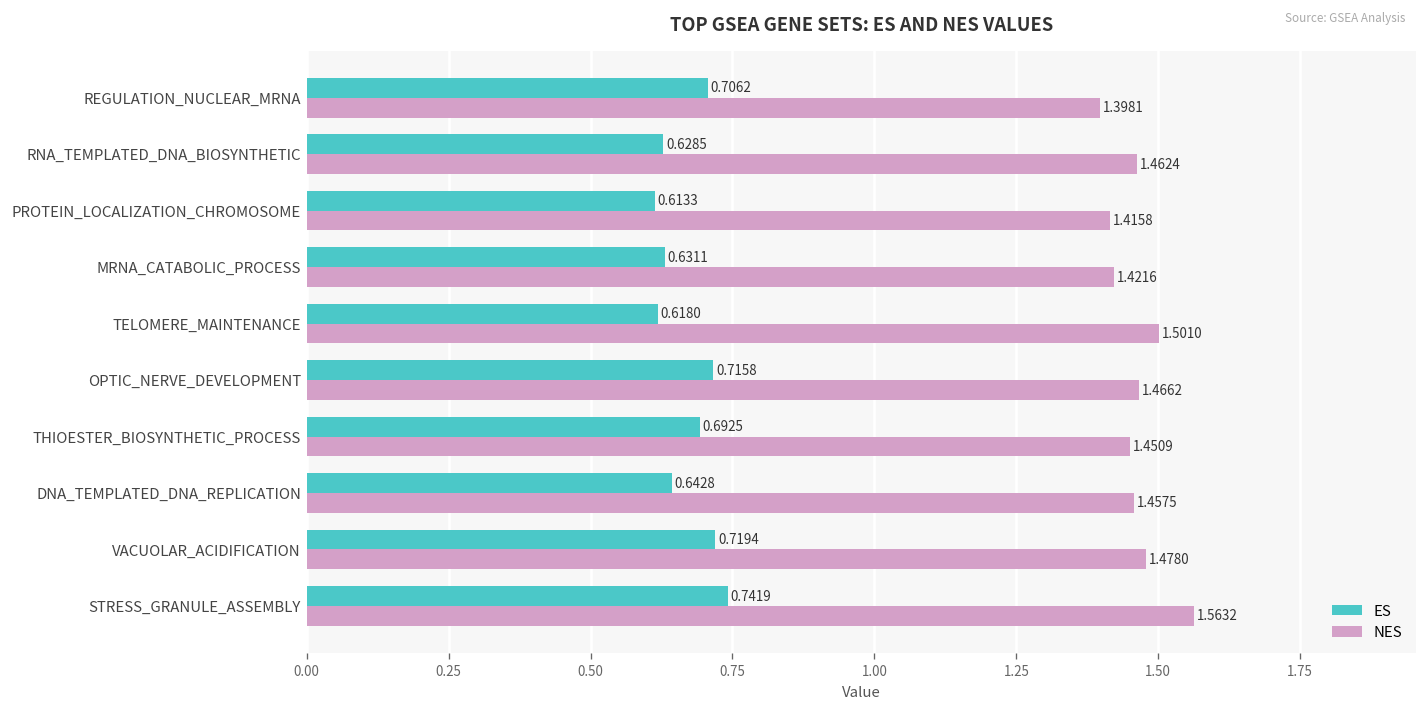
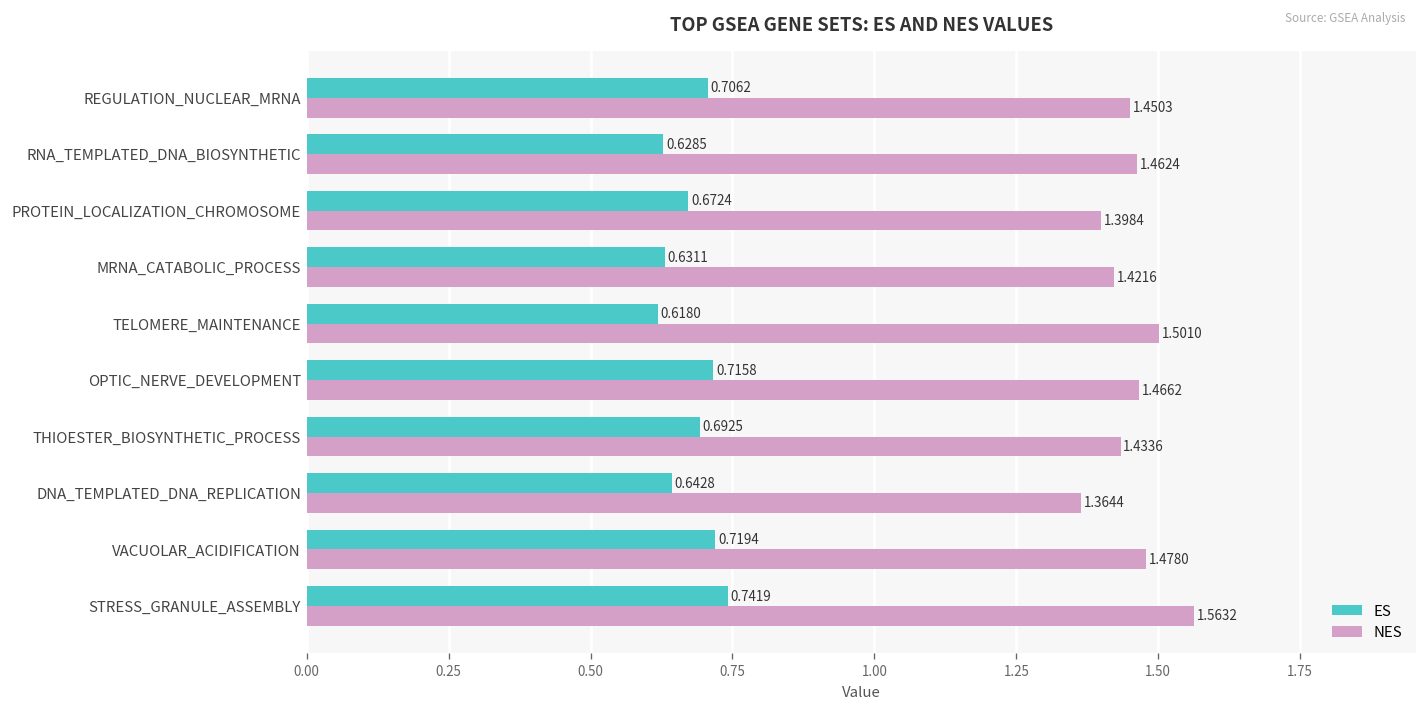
NES, REGULATION_NUCLEAR_MRNA: 1.3981 -> 1.4503
ES, PROTEIN_LOCALIZATION_CHROMOSOME: 0.6133 -> 0.6724
NES, PROTEIN_LOCALIZATION_CHROMOSOME: 1.4158 -> 1.3984
NES, THIOESTER_BIOSYNTHETIC_PROCESS: 1.4509 -> 1.4336
NES, DNA_TEMPLATED_DNA_REPLICATION: 1.4575 -> 1.3644
